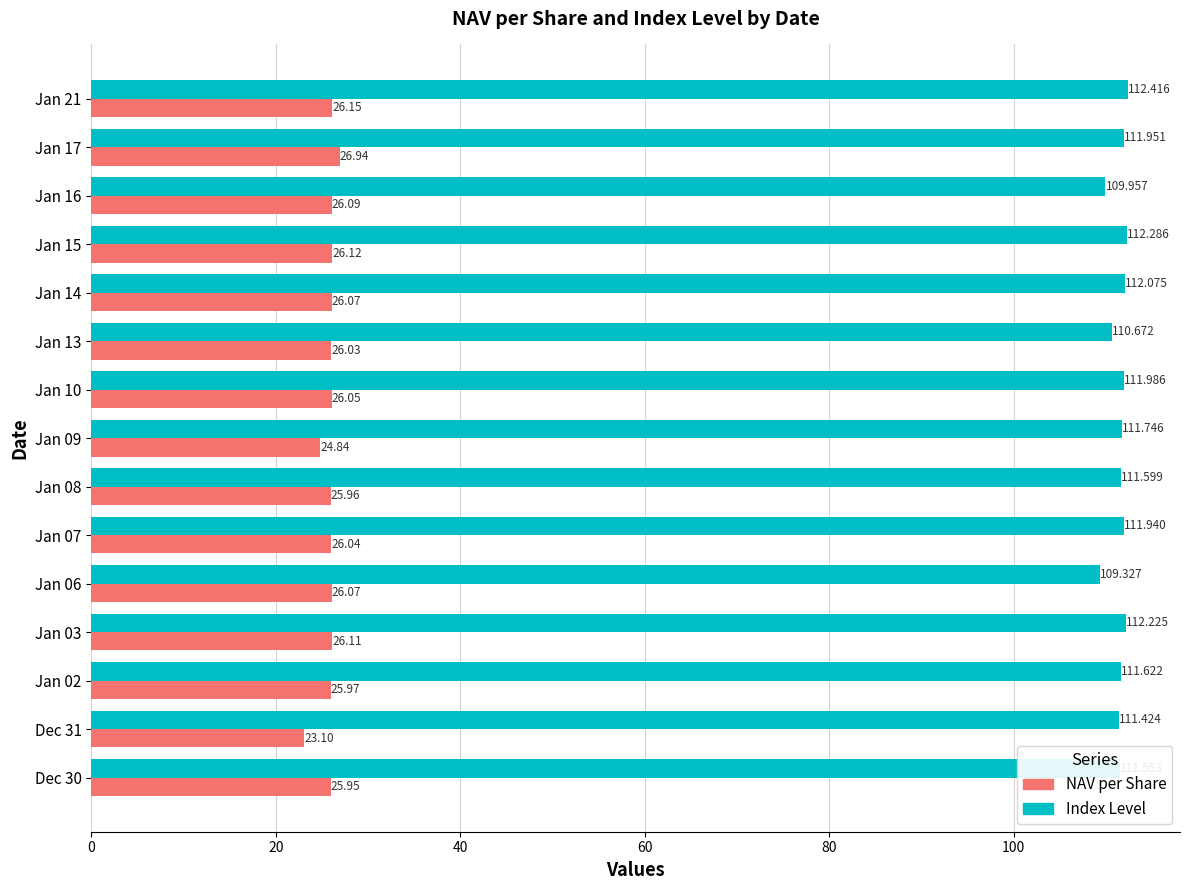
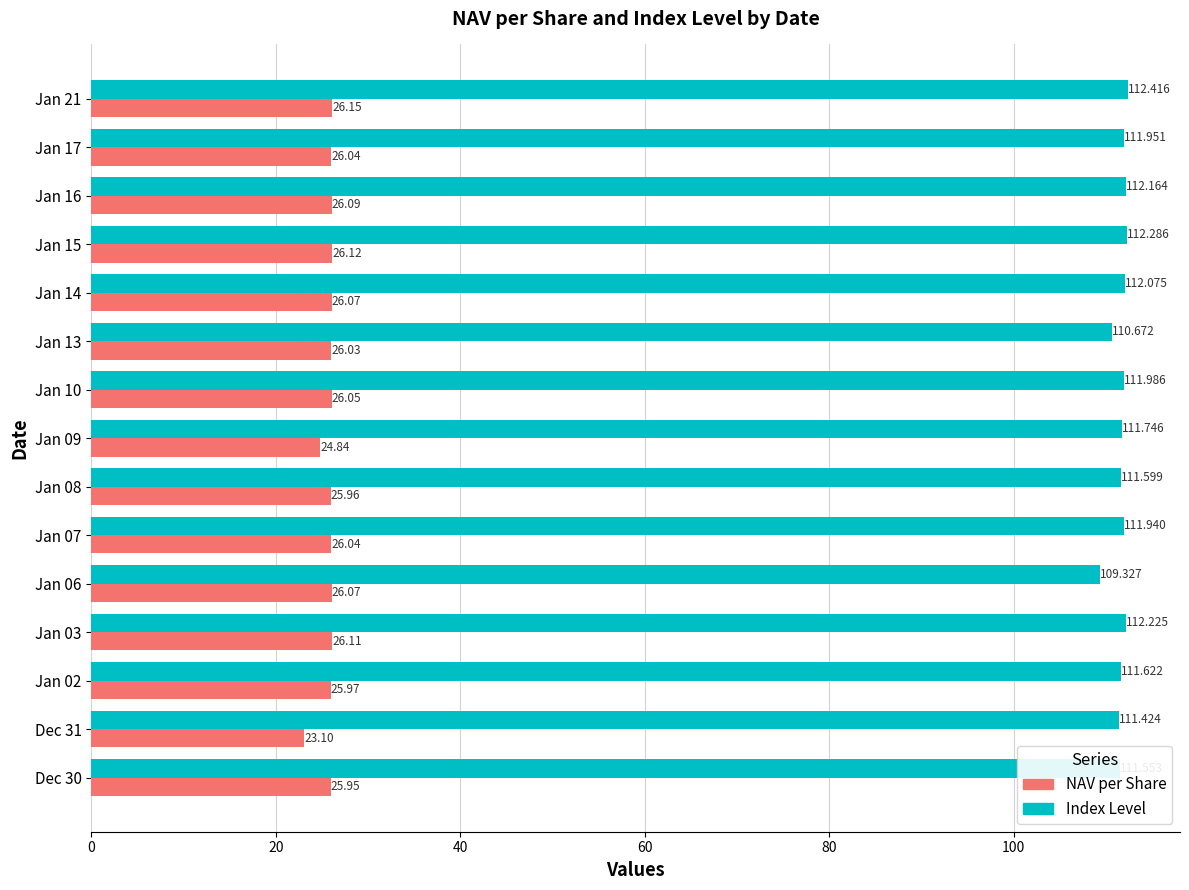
NAV per Share, Jan 17: 26.94 -> 26.04
Index Level, Jan 16: 109.957 -> 112.164
